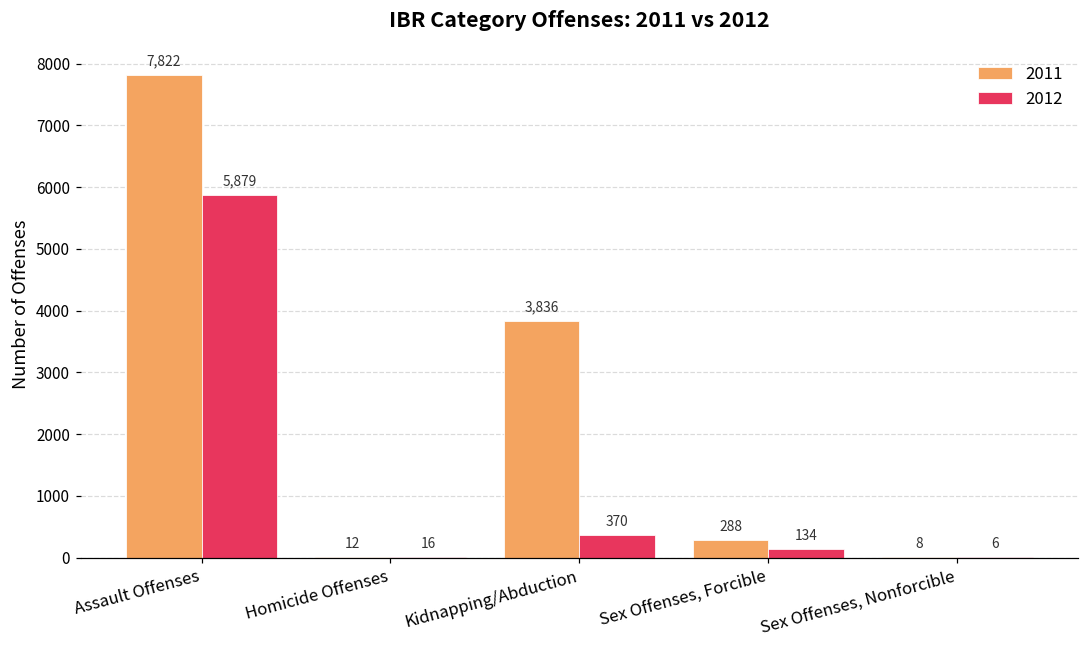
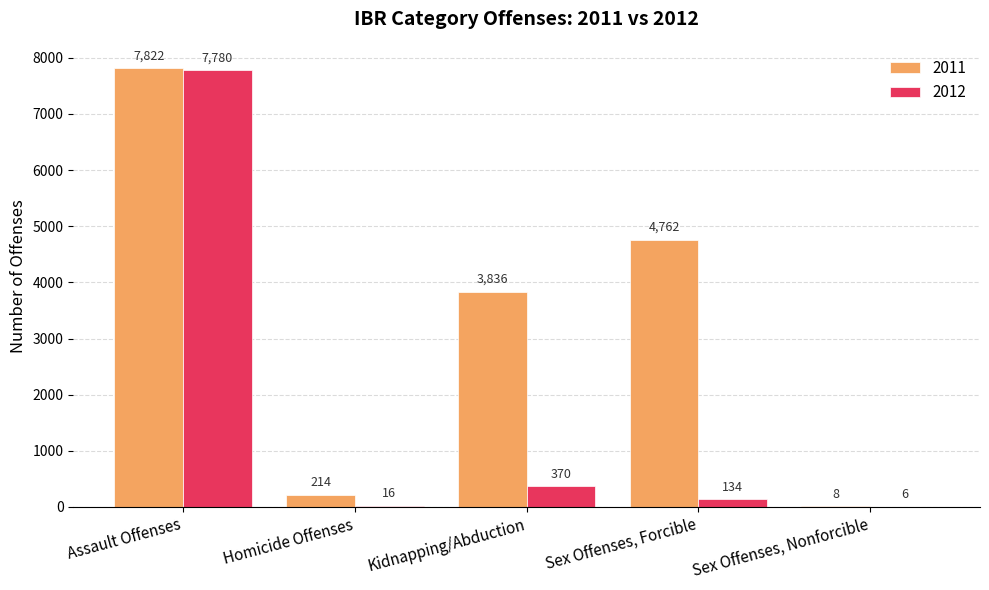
2012, Assault Offenses: 5,879 -> 7,780
2011, Homicide Offenses: 12 -> 214
2011, Sex Offenses, Forcible: 288 -> 4,762
